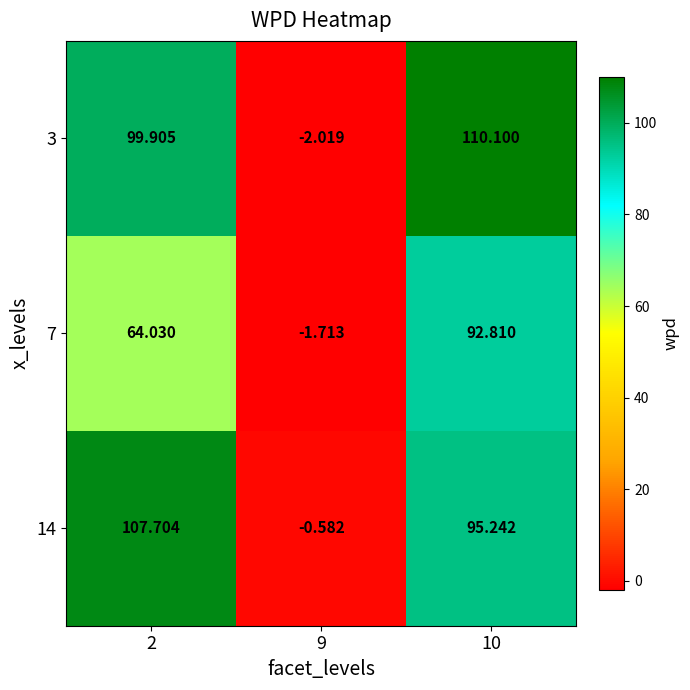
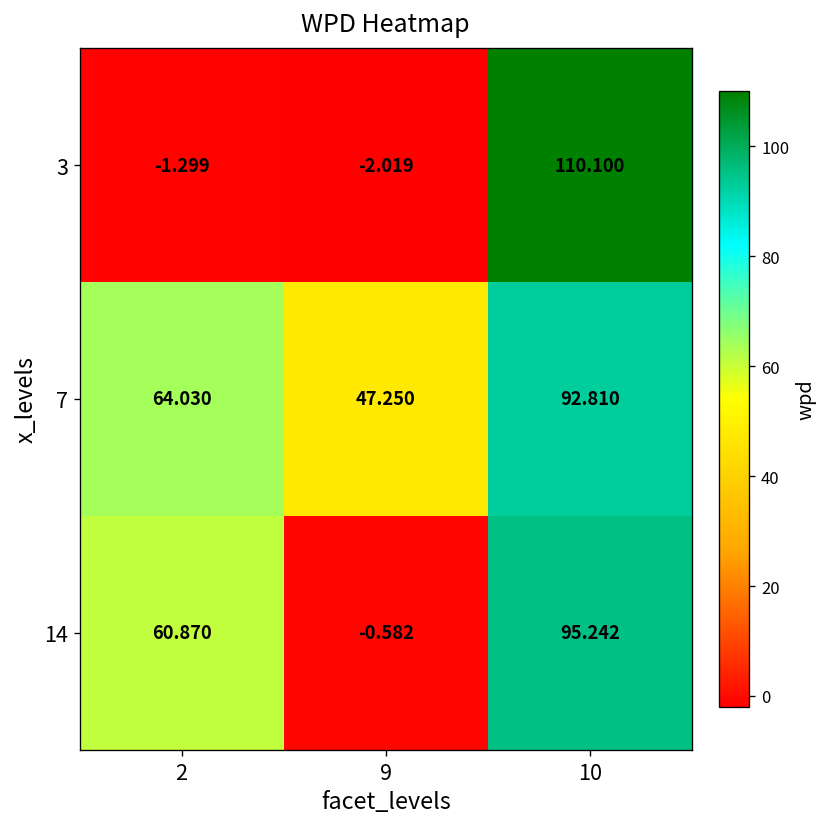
3, 2: 99.905 -> -1.299
7, 9: -1.713 -> 47.250
14, 2: 107.704 -> 60.870
